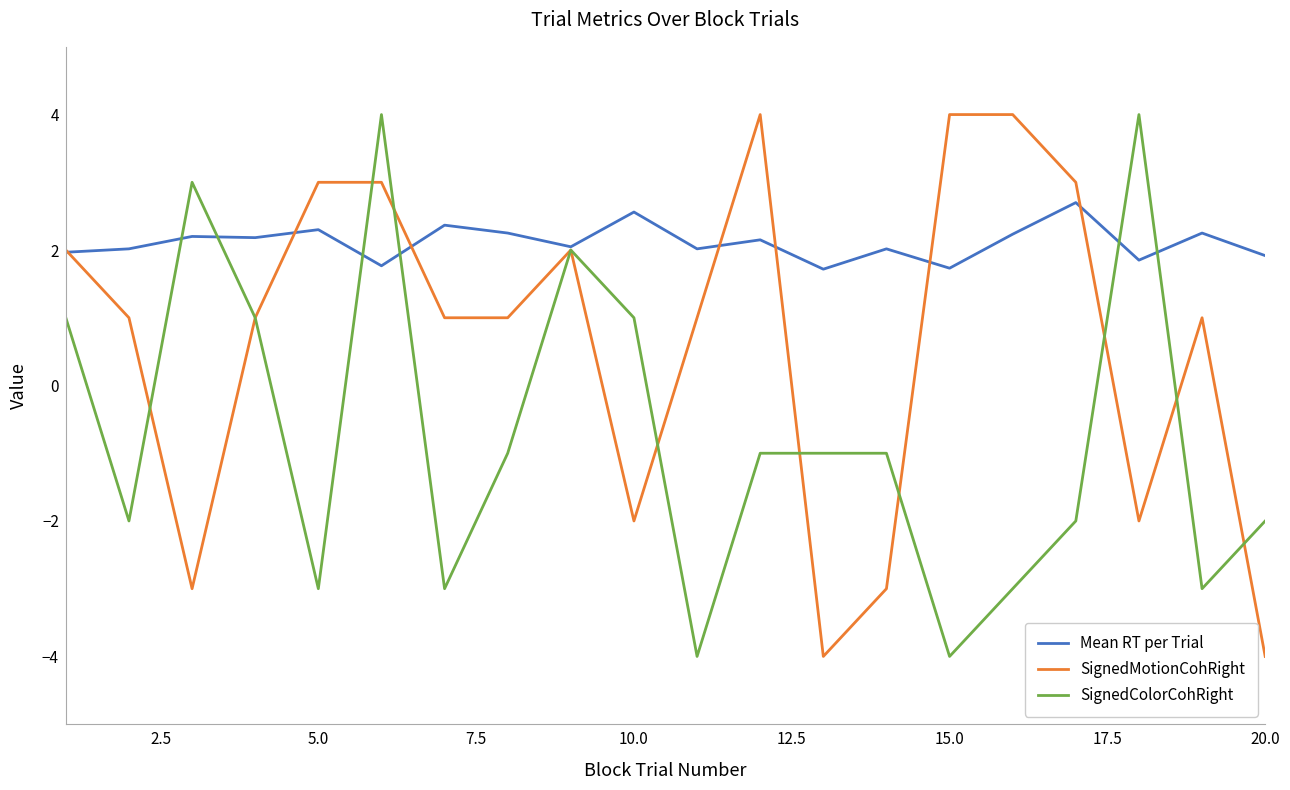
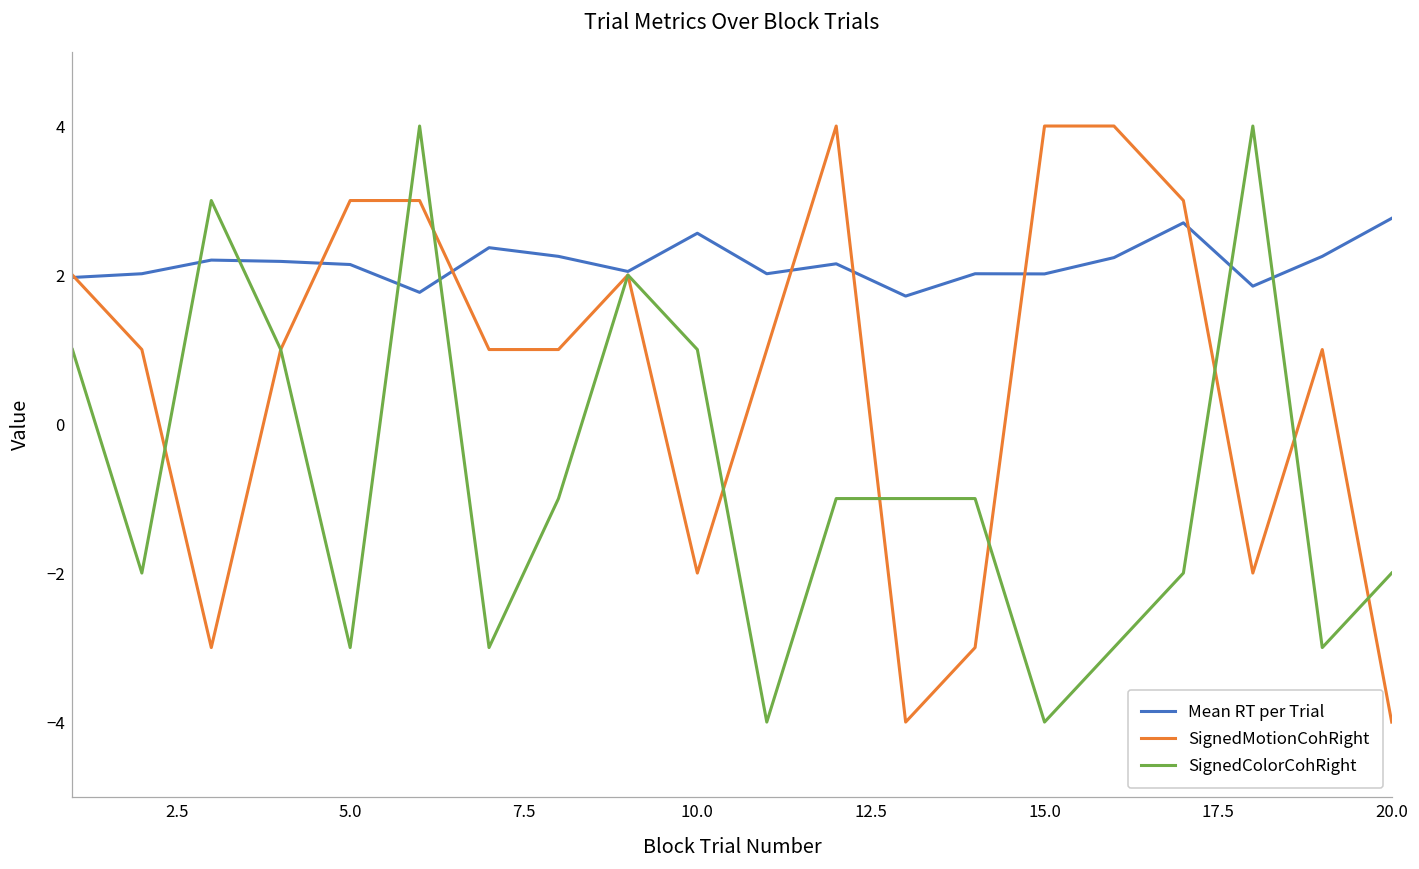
Mean RT per Trial, 5.0: 2.3 -> 2.1
Mean RT per Trial, 15.0: 1.7 -> 2.0
Mean RT per Trial, 20.0: 1.9 -> 2.8
